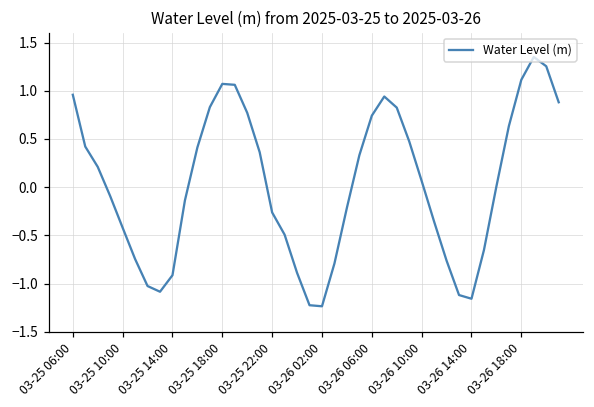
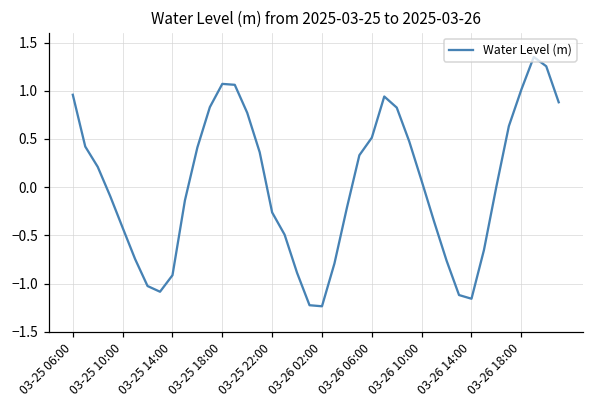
03-26 06:00: 0.7 -> 0.5
03-26 18:00: 1.1 -> 1.0
